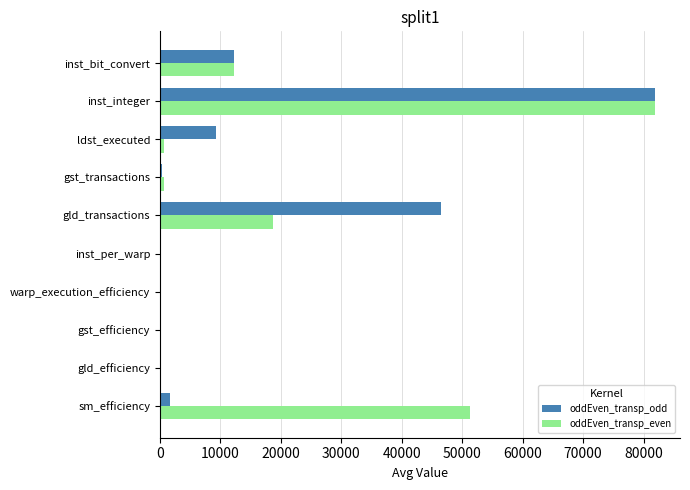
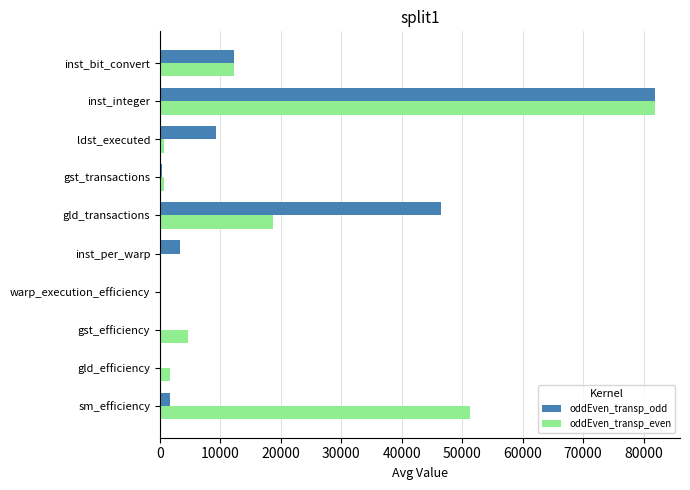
oddEven_transp_odd, inst_per_warp: 0 -> 3000
oddEven_transp_even, gst_efficiency: 0 -> 5000
oddEven_transp_even, gld_efficiency: 0 -> 2000
